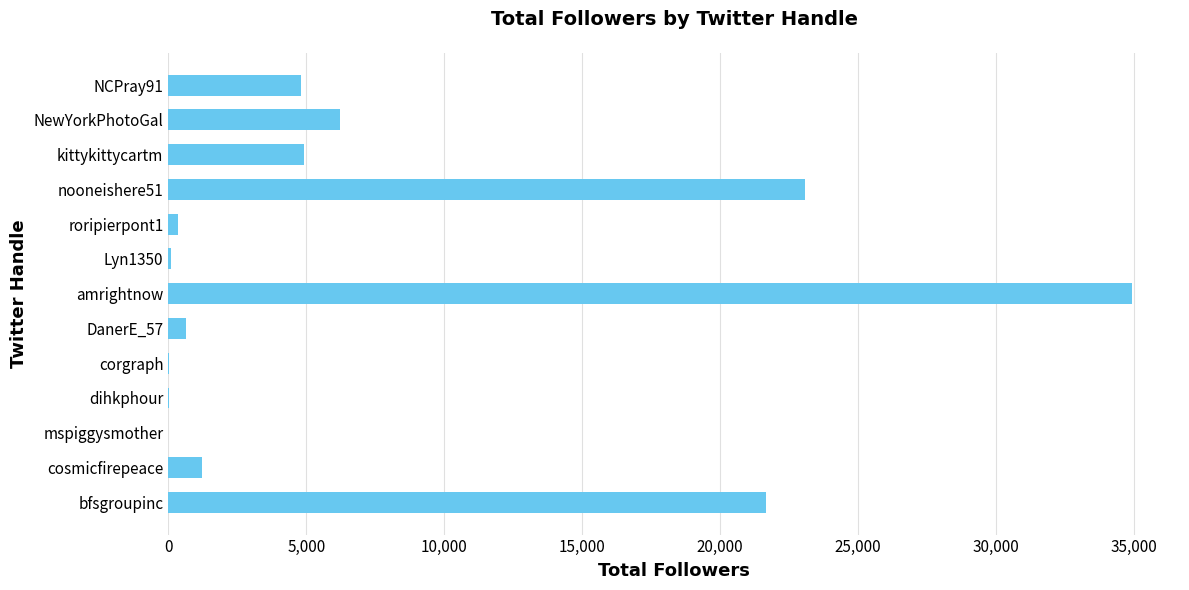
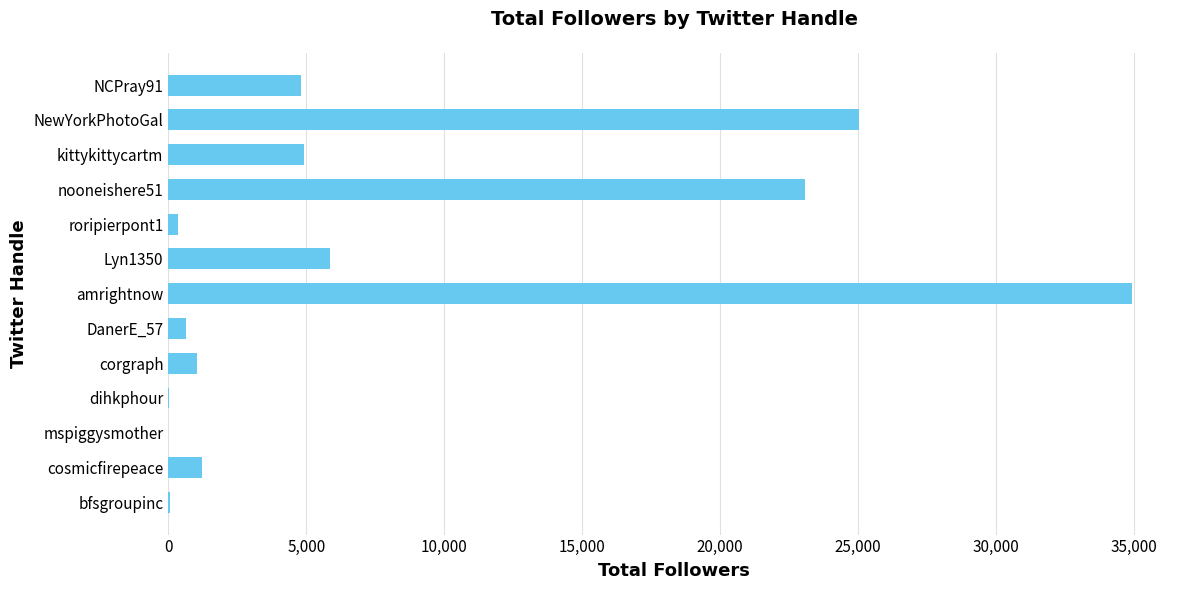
NewYorkPhotoGal: 6,200 -> 25,000
Lyn1350: 100 -> 5,900
corgraph: 0 -> 1,000
bfsgroupinc: 21,700 -> 100
